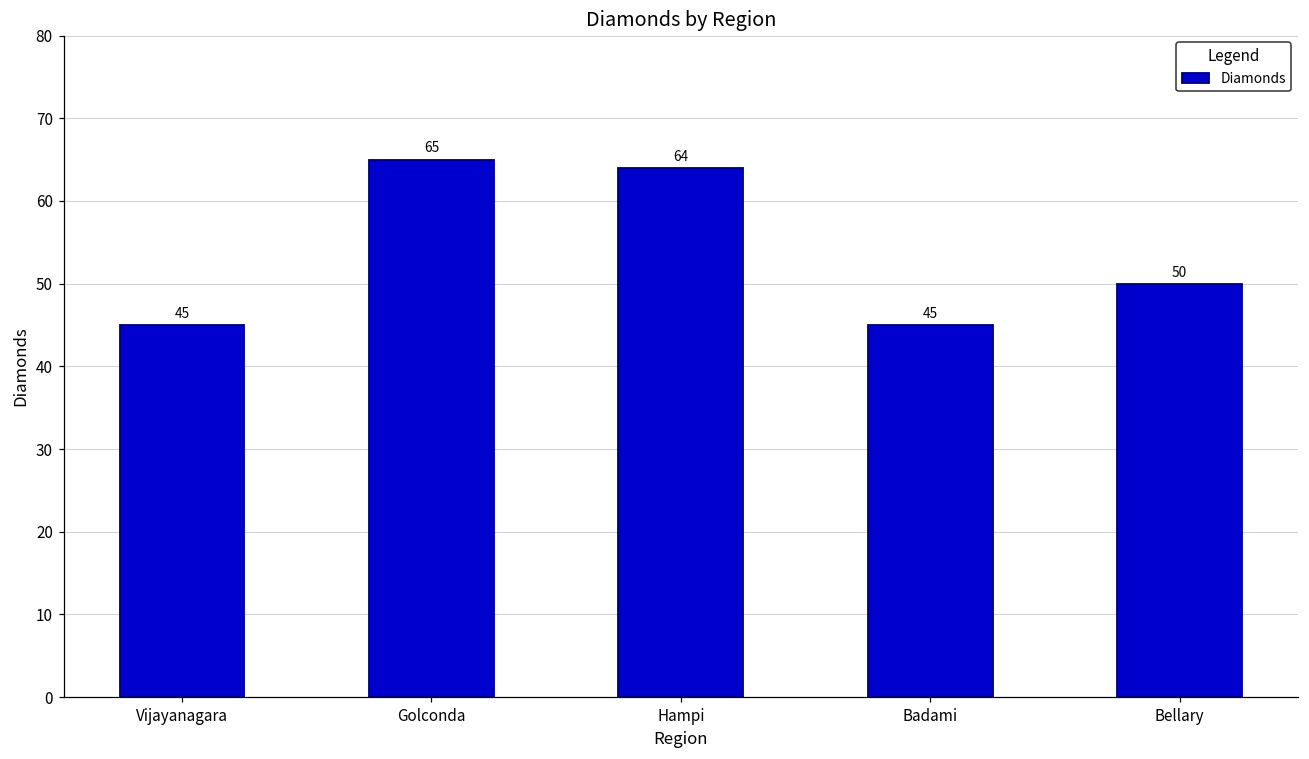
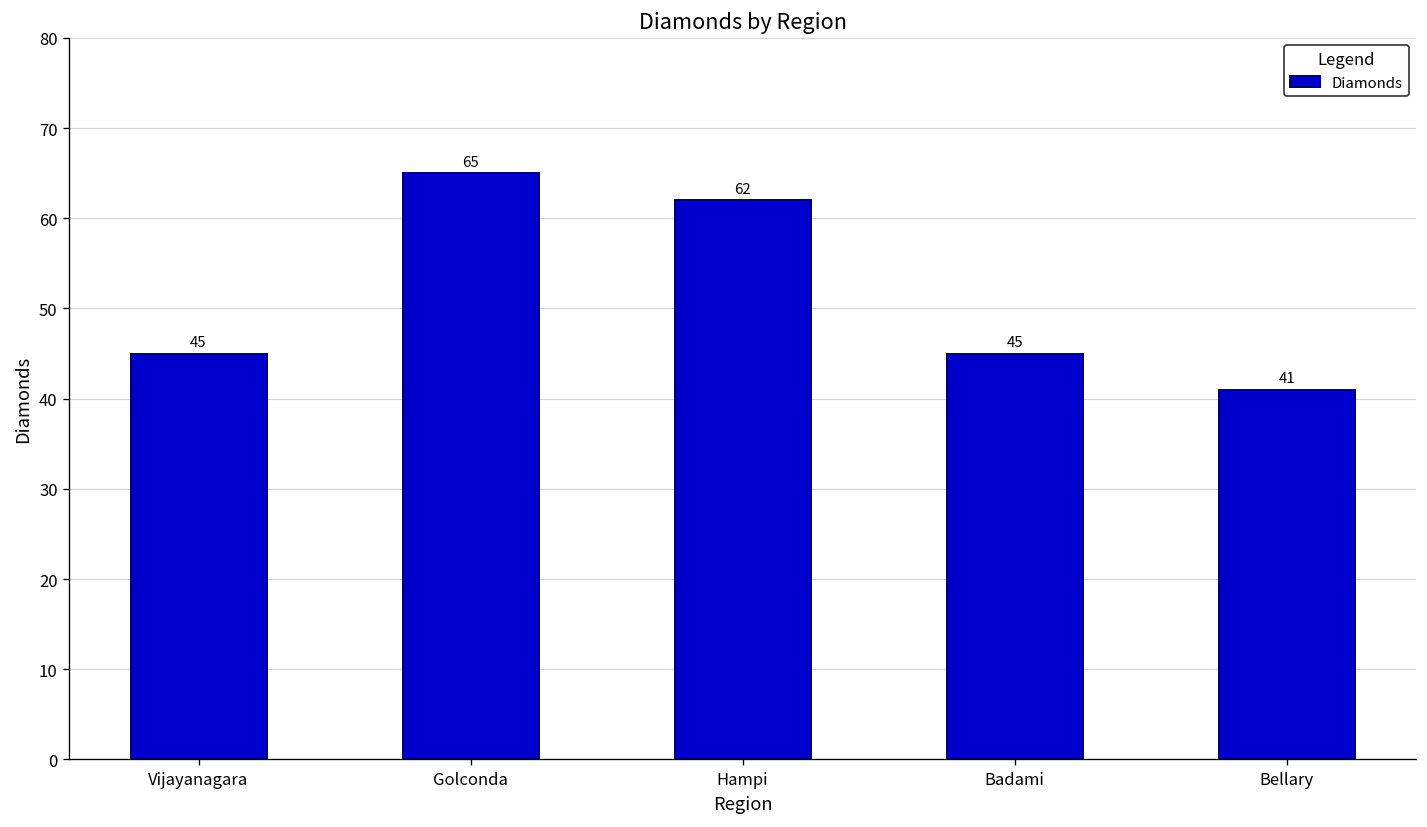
Hampi: 64 -> 62
Bellary: 50 -> 41
